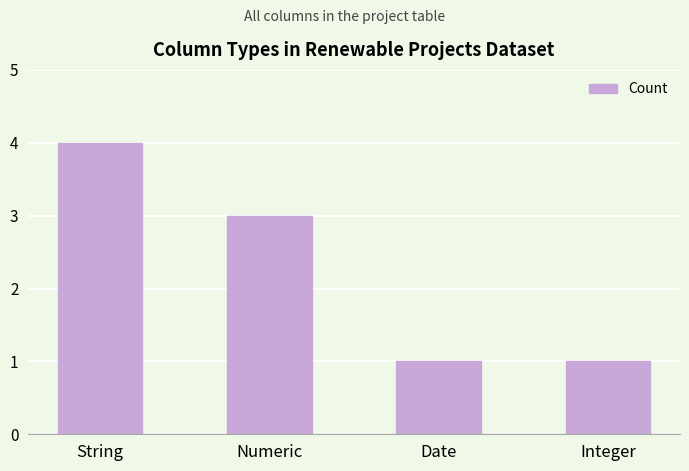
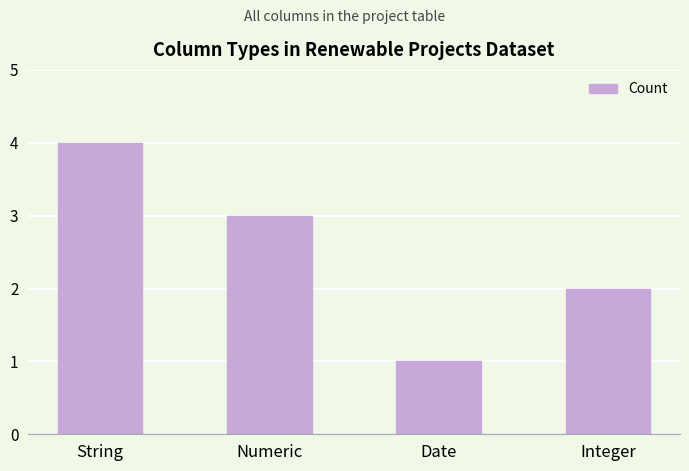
Integer: 1 -> 2
